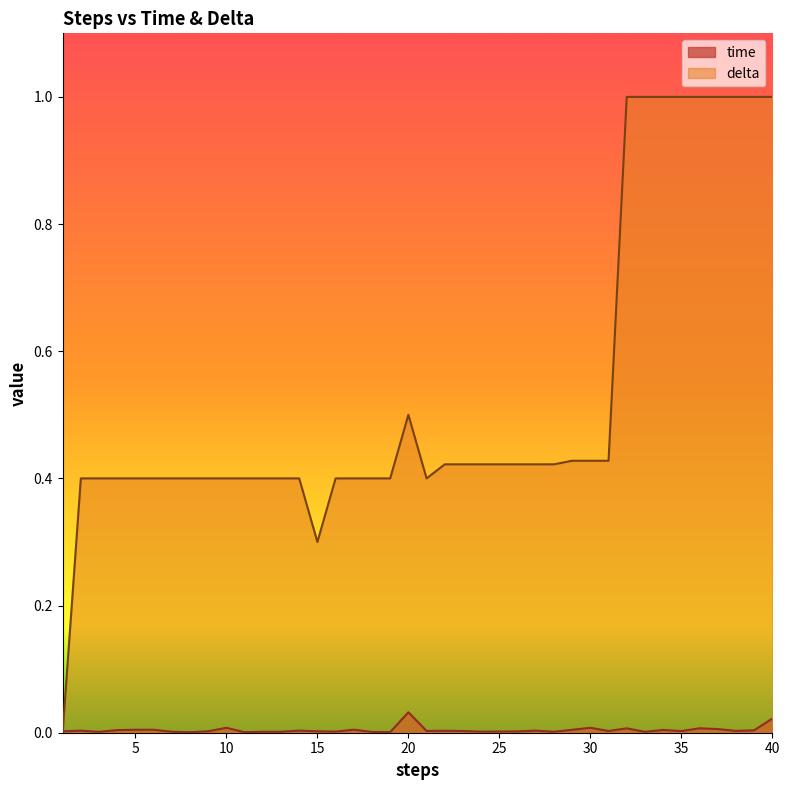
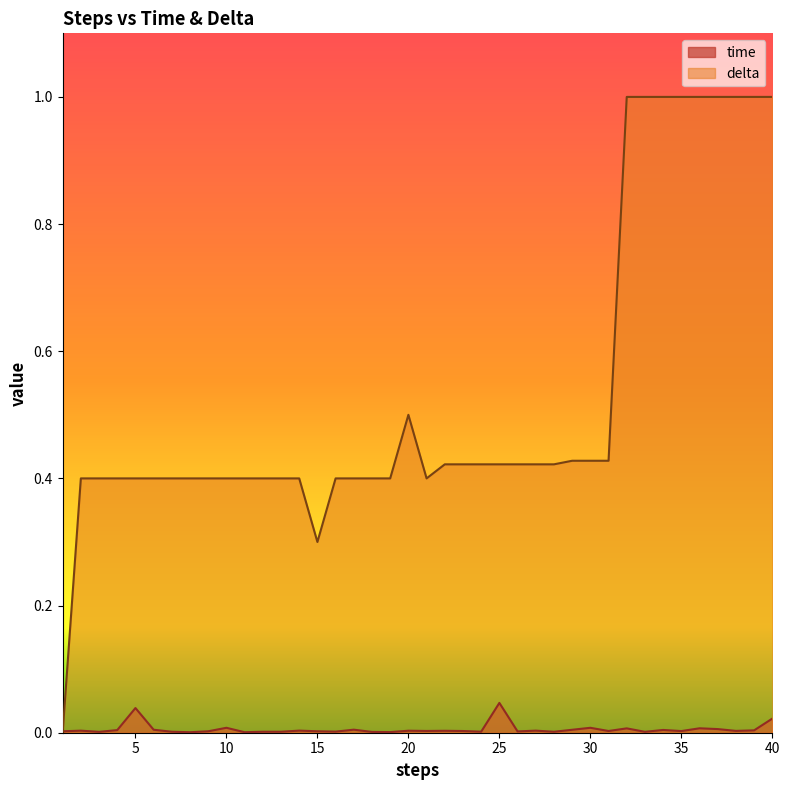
time, 5: 0.00 -> 0.04
time, 20: 0.03 -> 0.00
time, 25: 0.00 -> 0.05
